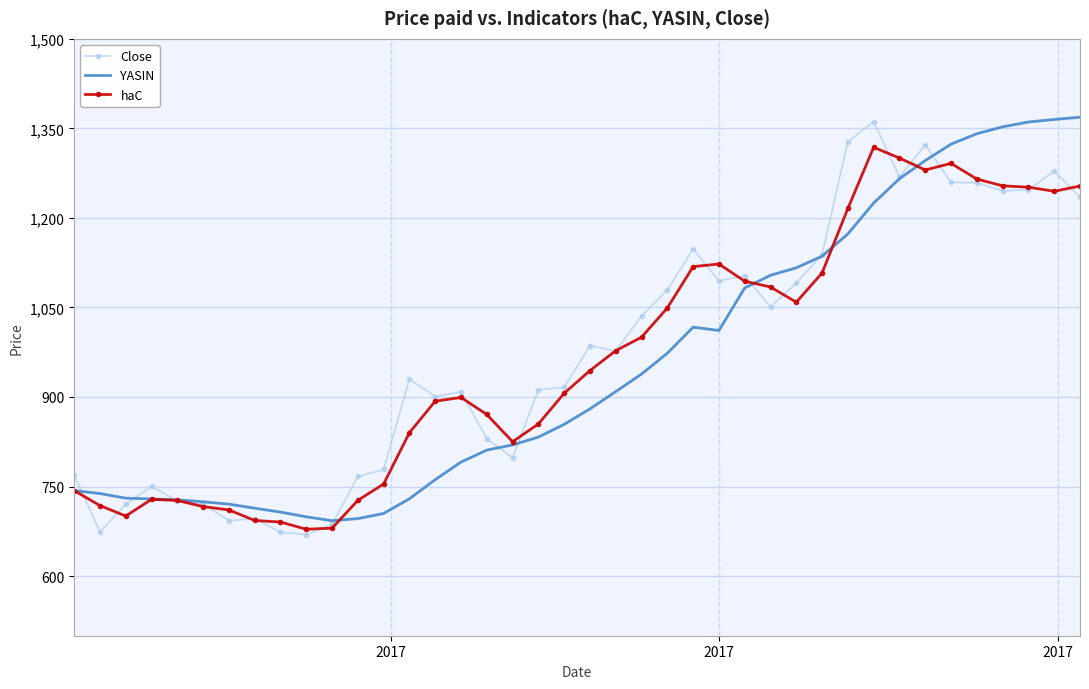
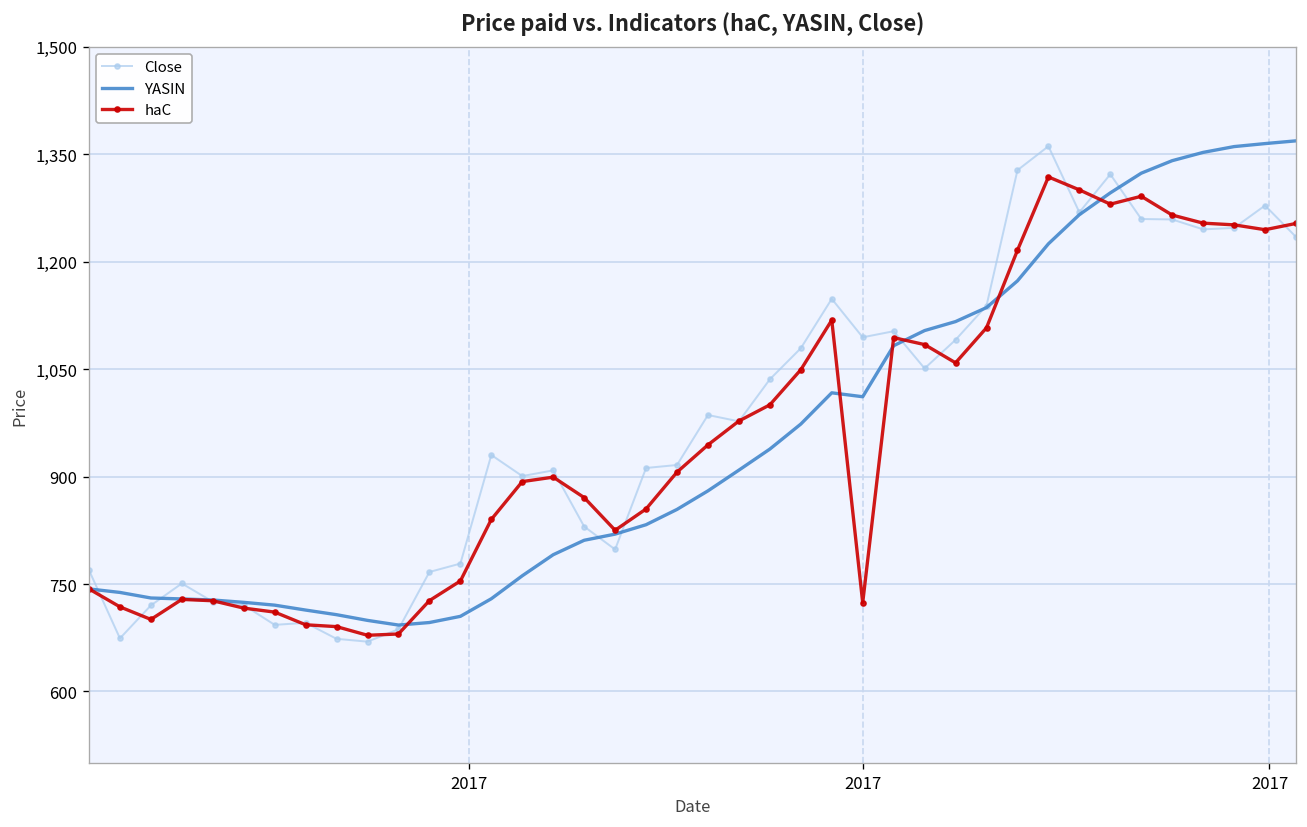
haC, 2017: 1,120 -> 720
